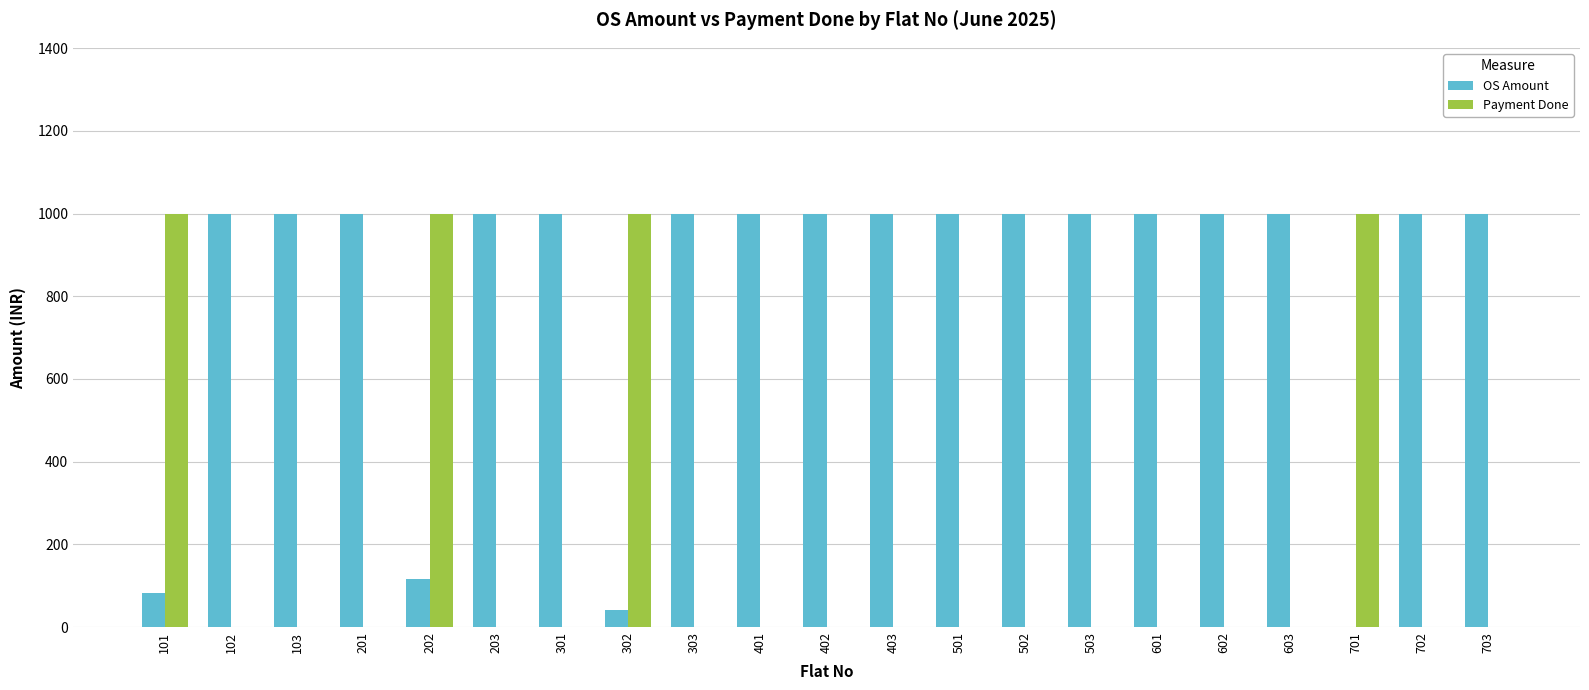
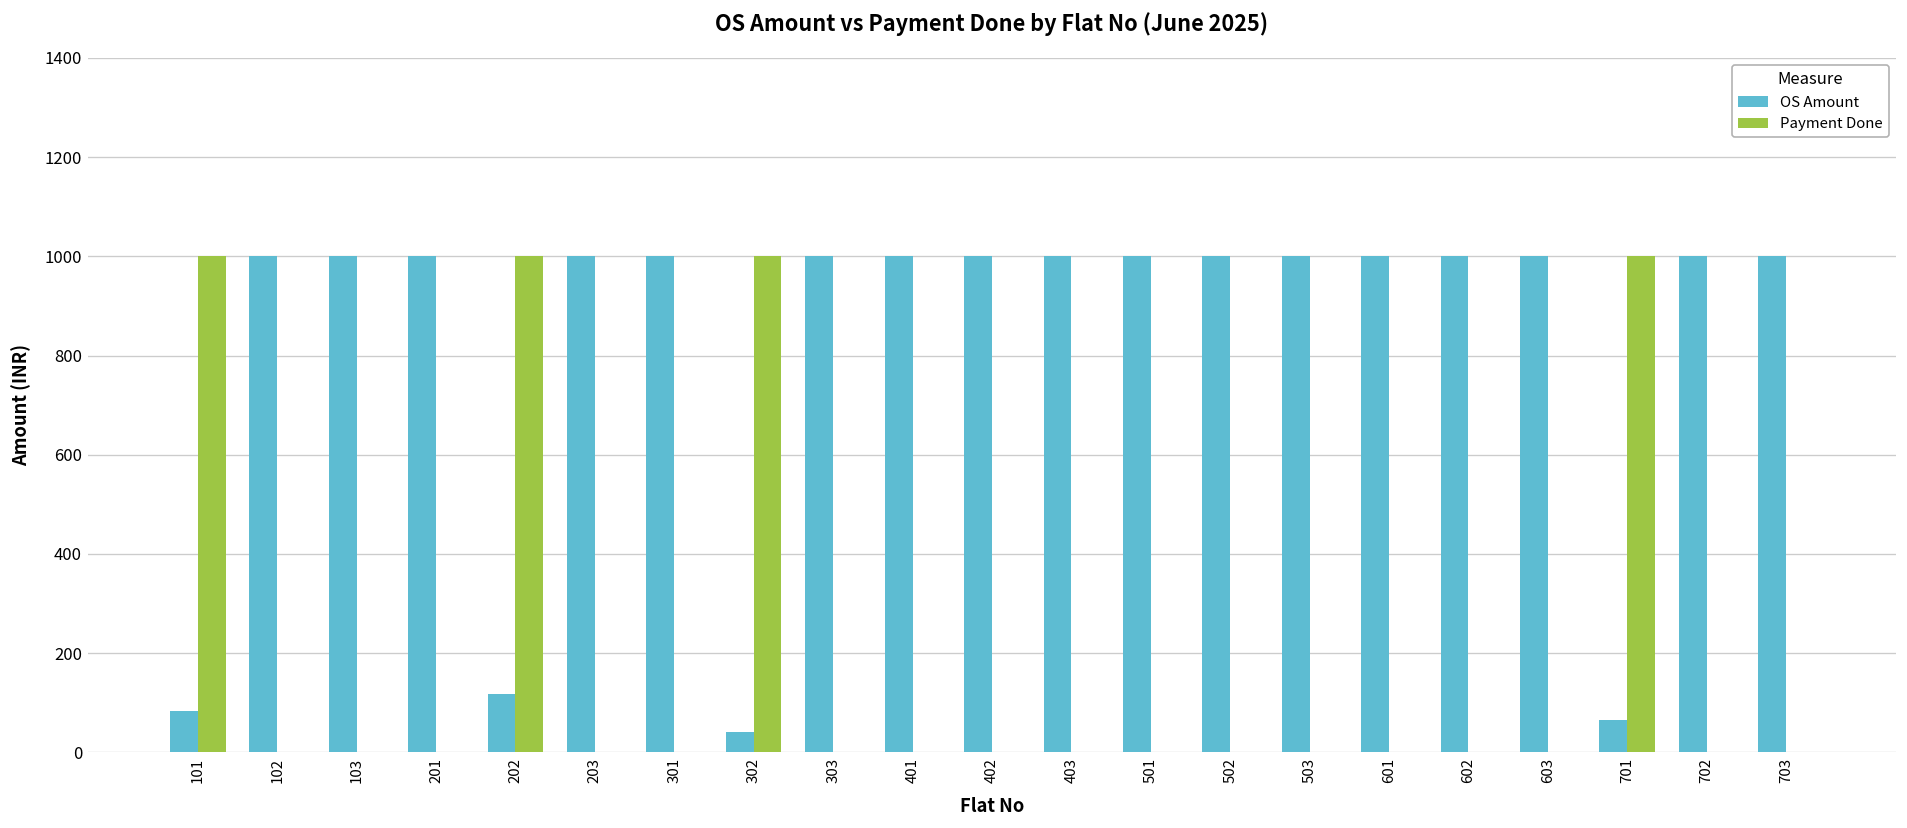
OS Amount, 701: 0 -> 70
